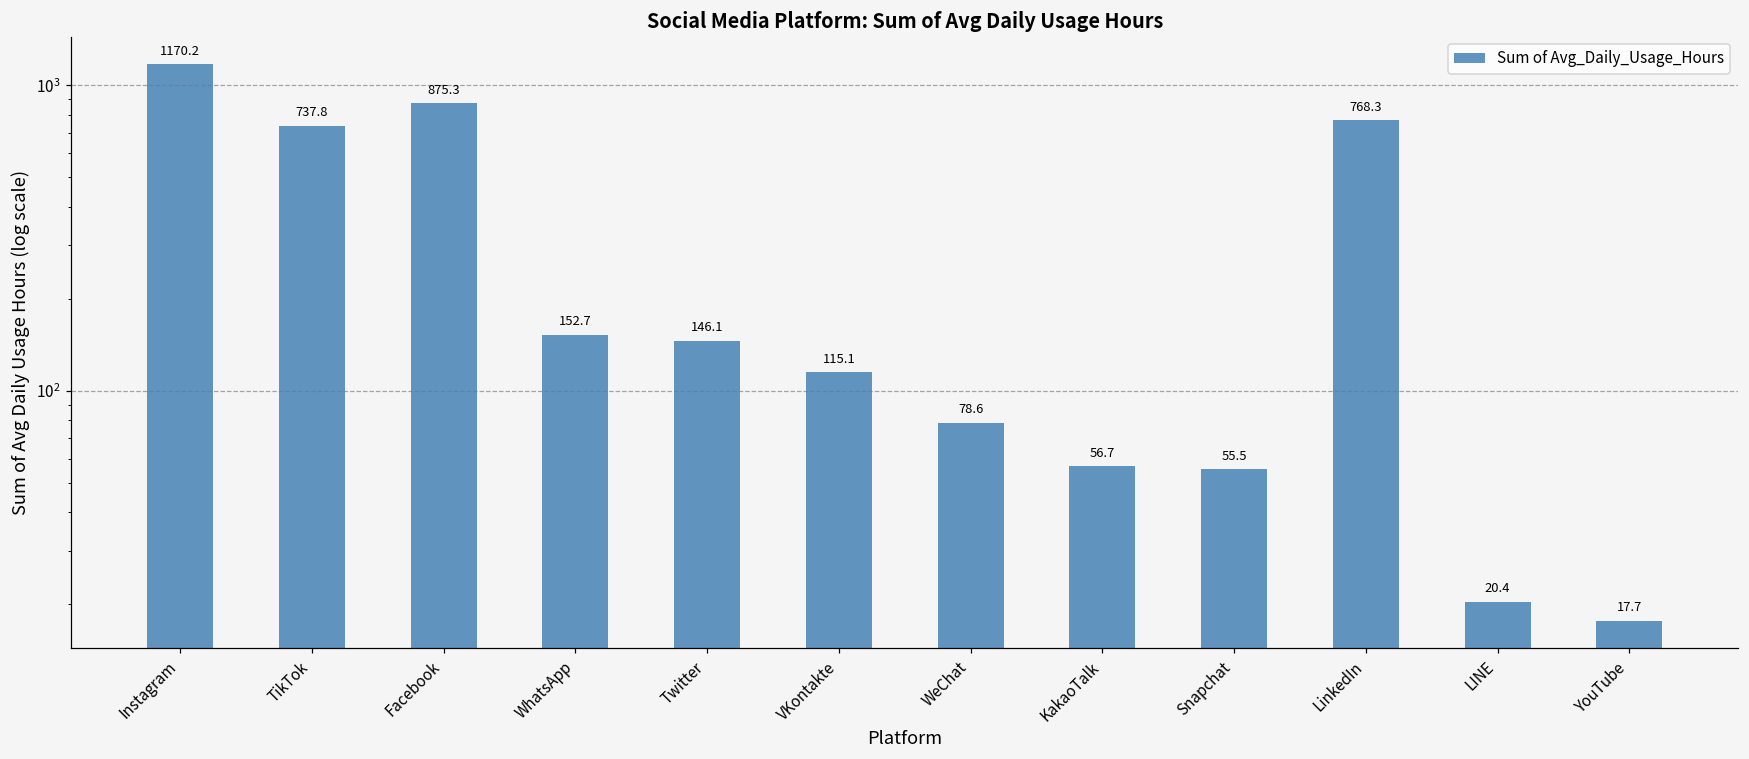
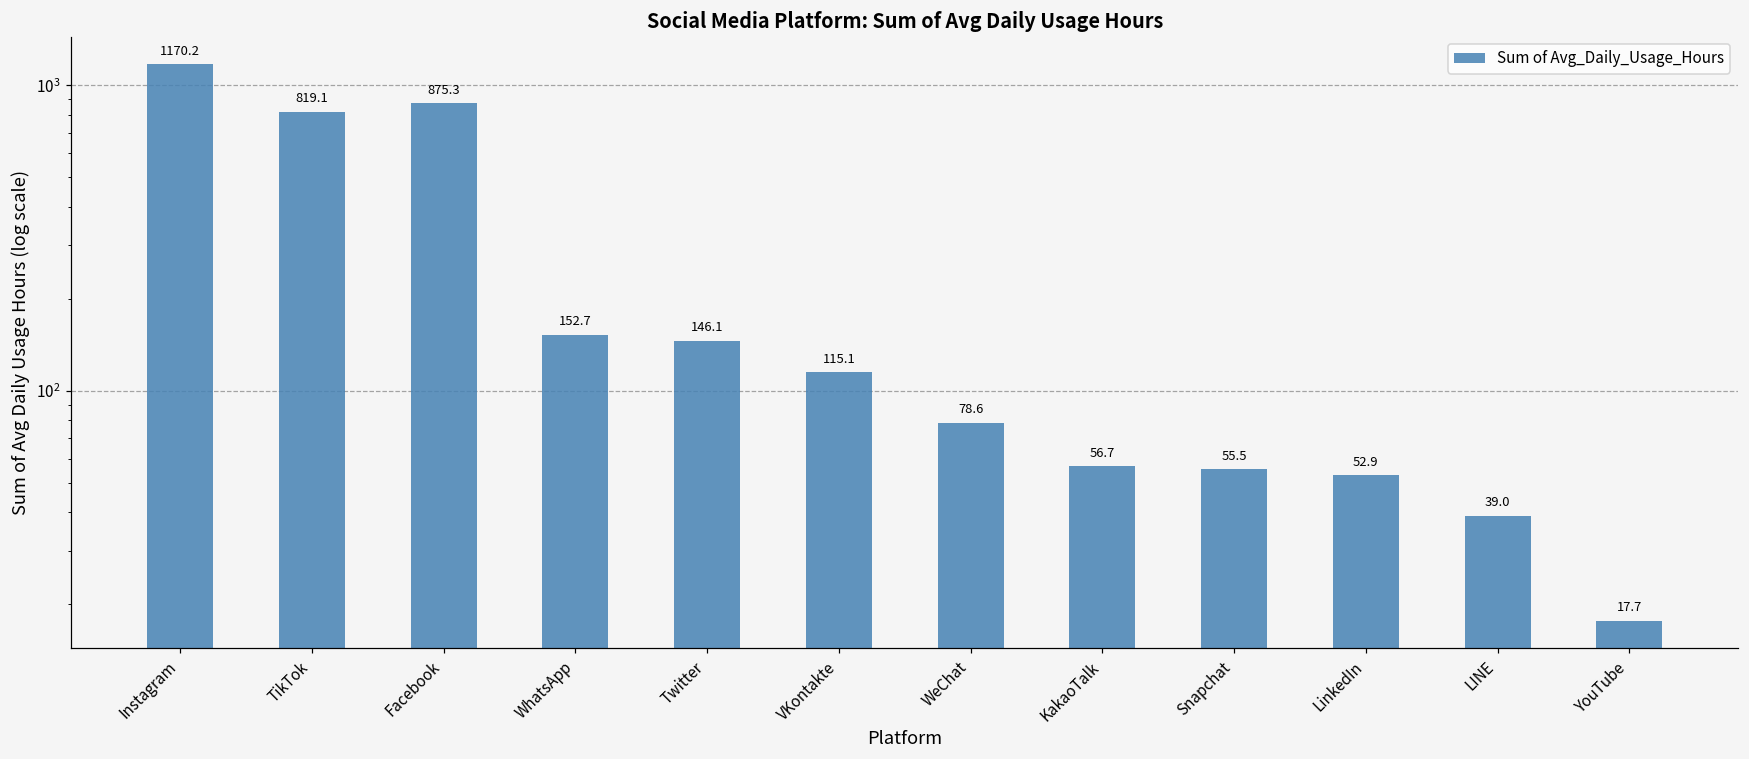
TikTok: 737.8 -> 819.1
LinkedIn: 768.3 -> 52.9
LINE: 20.4 -> 39.0
